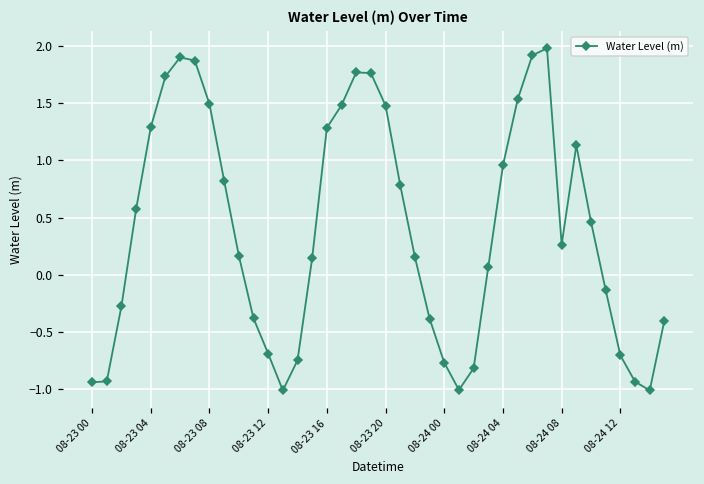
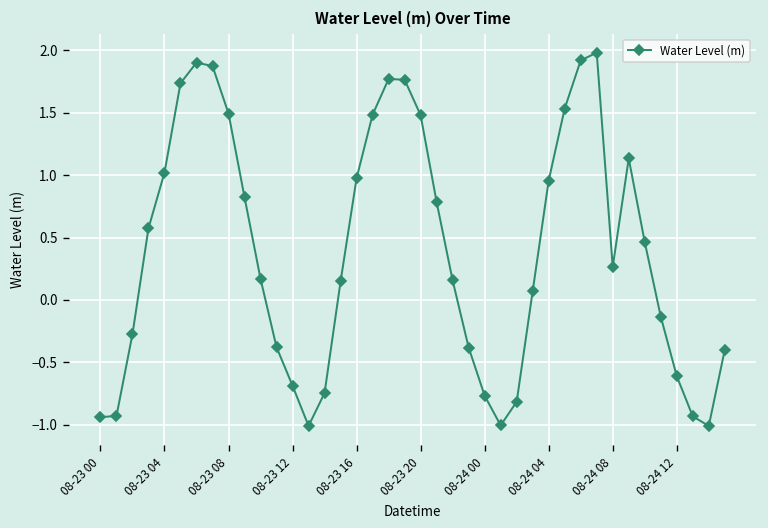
08-23 04: 1.29 -> 1.02
08-23 16: 1.29 -> 0.98
08-24 12: -0.70 -> -0.61
